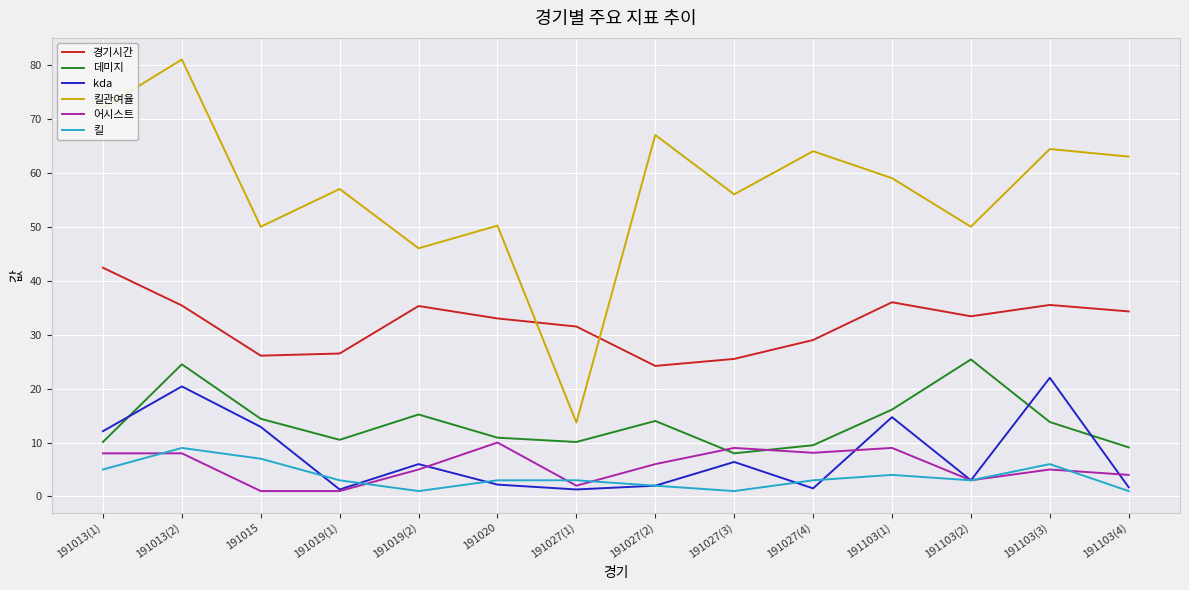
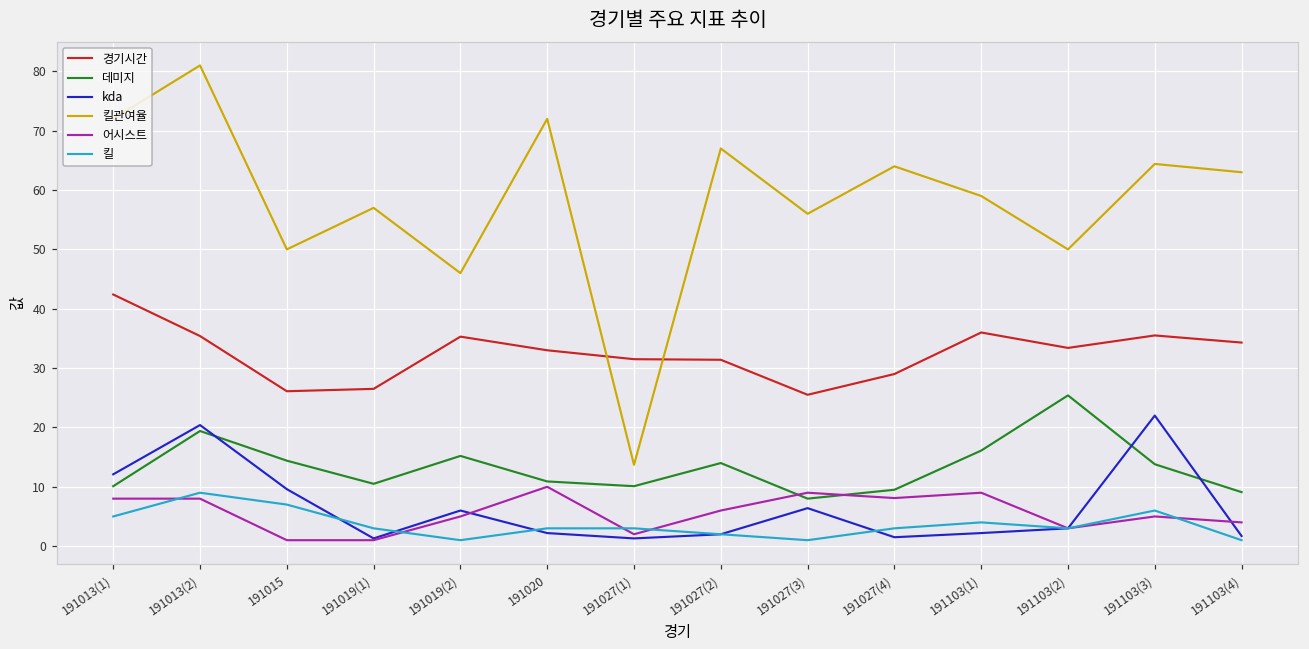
데미지, 191013(2): 25 -> 19
kda, 191015: 13 -> 10
킬관여율, 191020: 50 -> 72
경기시간, 191027(2): 24 -> 31
kda, 191103(1): 15 -> 2
